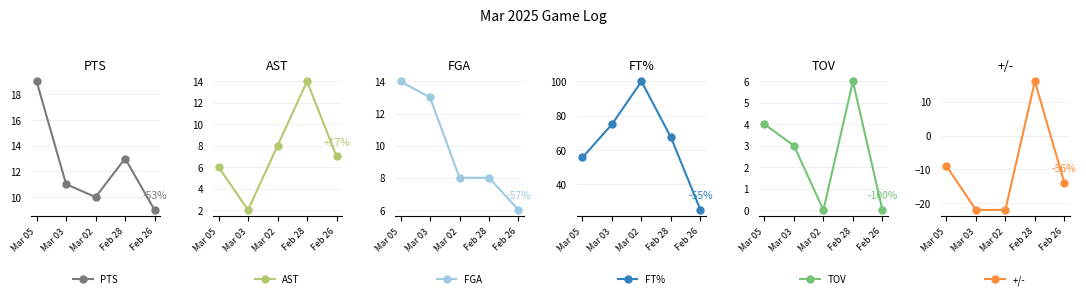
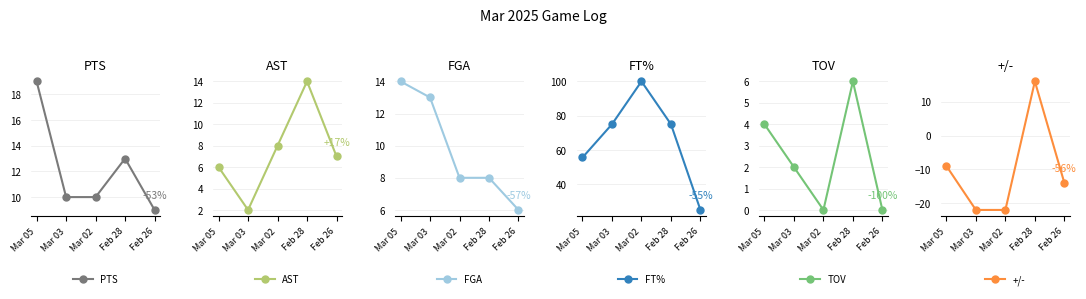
PTS, Mar 03: 11 -> 10
FT%, Feb 28: 67 -> 75
TOV, Mar 03: 3 -> 2
